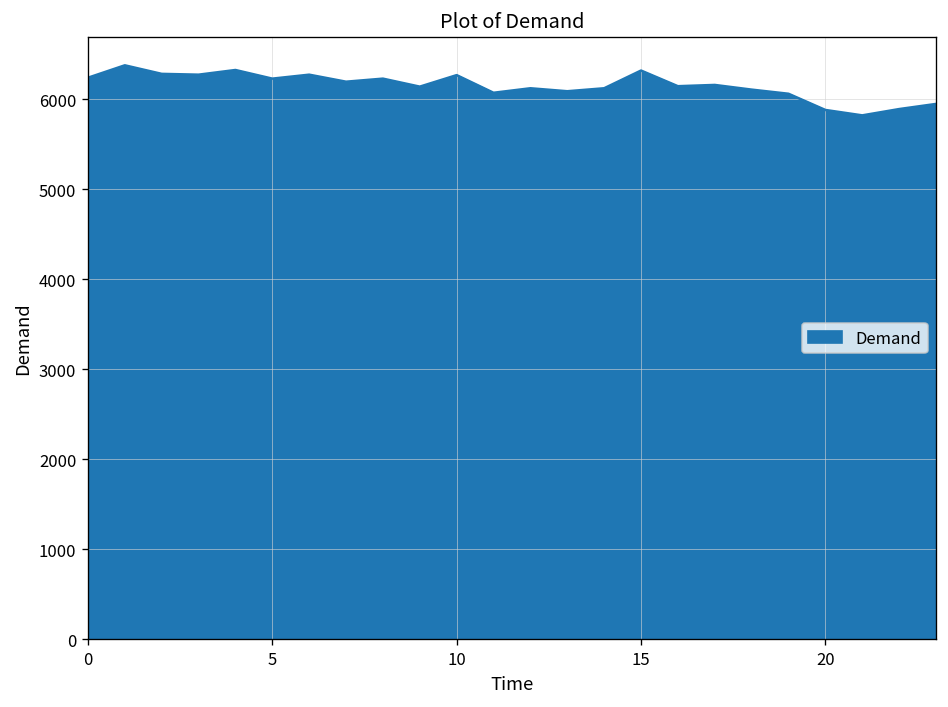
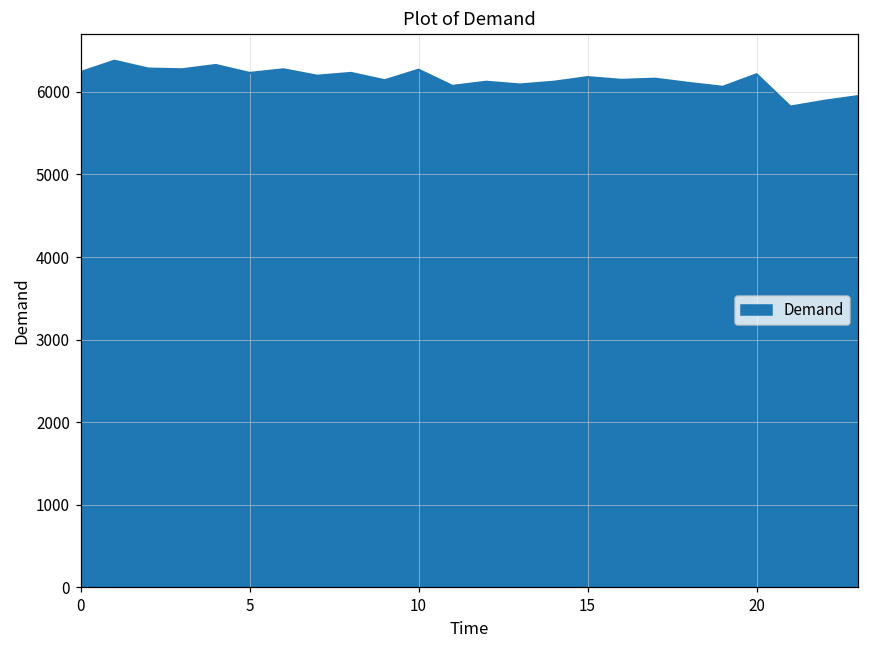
15: 6300 -> 6200
20: 5900 -> 6200
